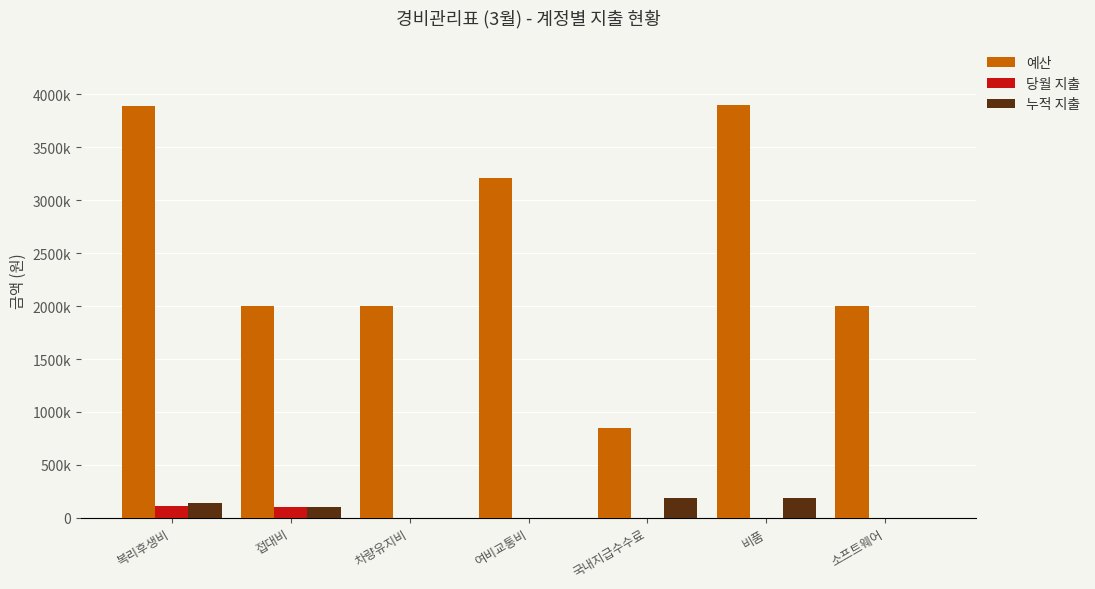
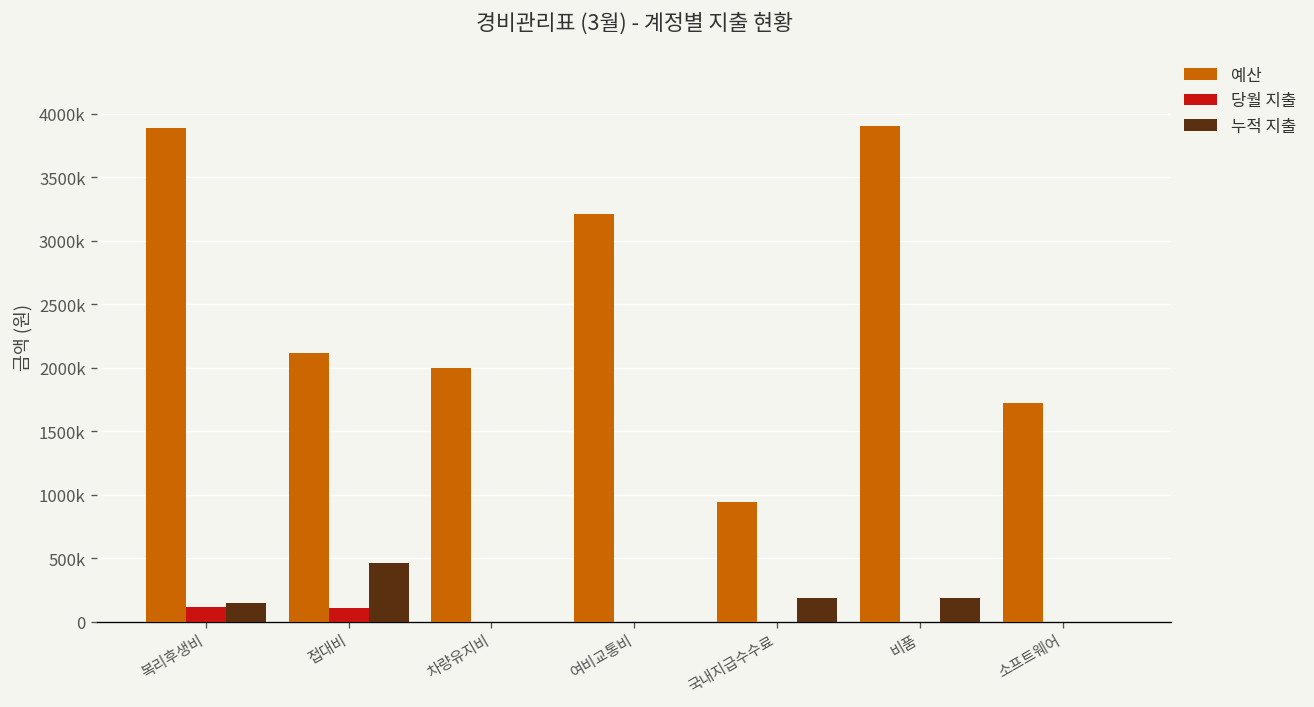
예산, 접대비: 2000000 -> 2120000
누적 지출, 접대비: 110000 -> 460000
예산, 국내지급수수료: 850000 -> 950000
예산, 소프트웨어: 2000000 -> 1720000
